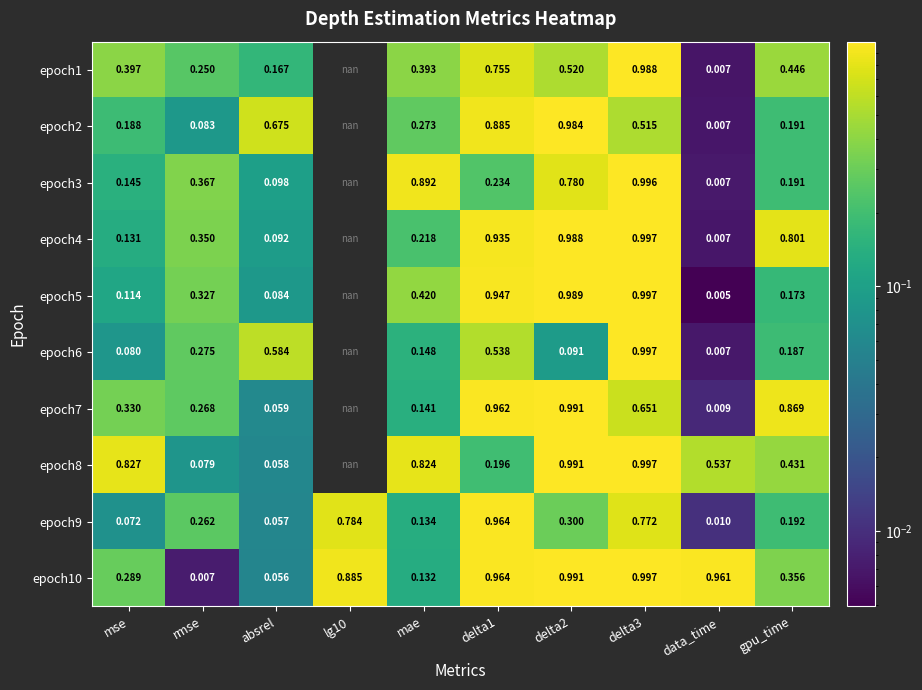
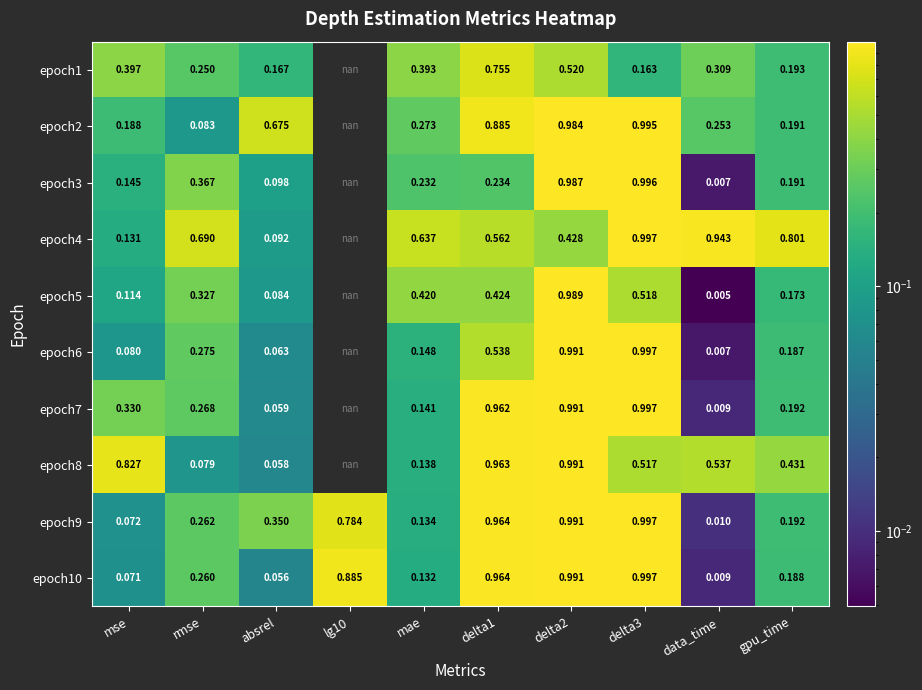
epoch1, delta3: 0.988 -> 0.163
epoch1, data_time: 0.007 -> 0.309
epoch1, gpu_time: 0.446 -> 0.193
epoch2, delta3: 0.515 -> 0.995
epoch2, data_time: 0.007 -> 0.253
epoch3, mae: 0.892 -> 0.232
epoch3, delta2: 0.780 -> 0.987
epoch4, rmse: 0.350 -> 0.690
epoch4, mae: 0.218 -> 0.637
epoch4, delta1: 0.935 -> 0.562
epoch4, delta2: 0.988 -> 0.428
epoch4, data_time: 0.007 -> 0.943
epoch5, delta1: 0.947 -> 0.424
epoch5, delta3: 0.997 -> 0.518
epoch6, absrel: 0.584 -> 0.063
epoch6, delta2: 0.091 -> 0.991
epoch7, delta3: 0.651 -> 0.997
epoch7, gpu_time: 0.869 -> 0.192
epoch8, mae: 0.824 -> 0.138
epoch8, delta1: 0.196 -> 0.963
epoch8, delta3: 0.997 -> 0.517
epoch9, absrel: 0.057 -> 0.350
epoch9, delta2: 0.300 -> 0.991
epoch9, delta3: 0.772 -> 0.997
epoch10, mse: 0.289 -> 0.071
epoch10, rmse: 0.007 -> 0.260
epoch10, data_time: 0.961 -> 0.009
epoch10, gpu_time: 0.356 -> 0.188
